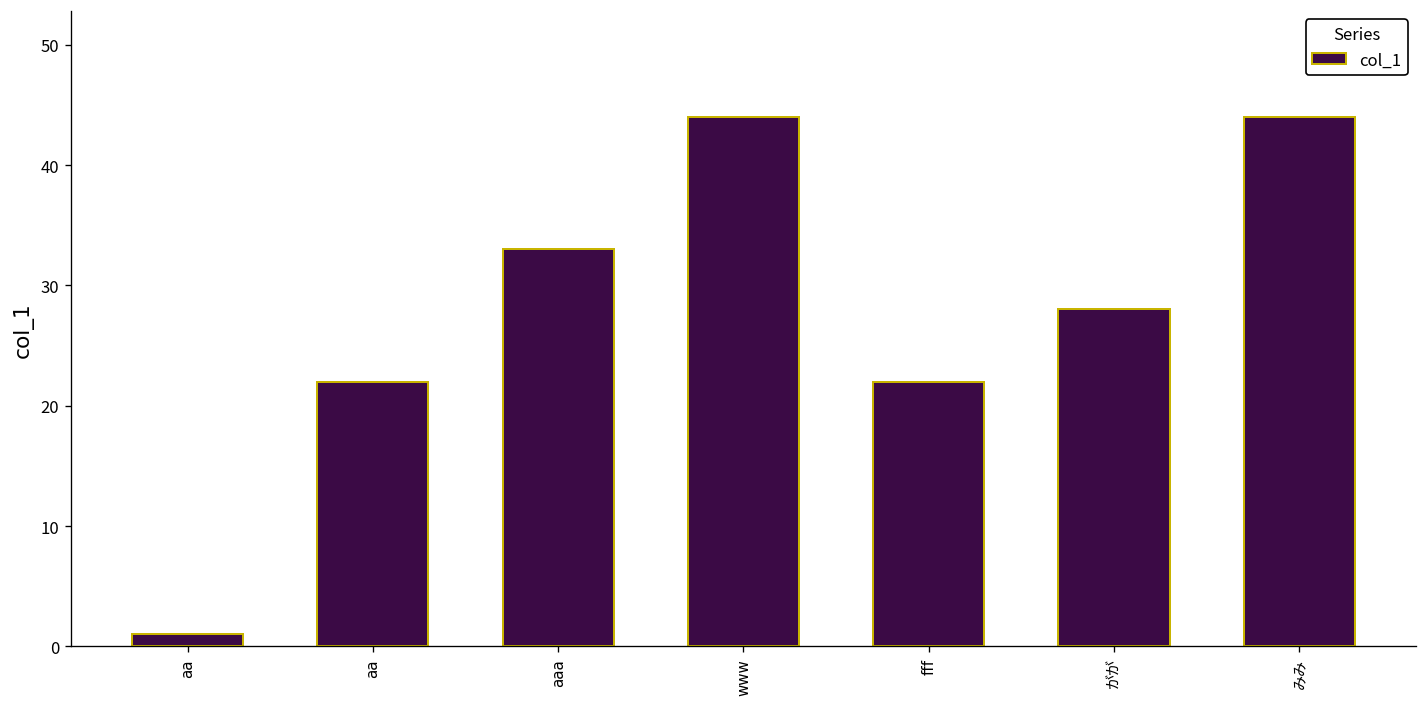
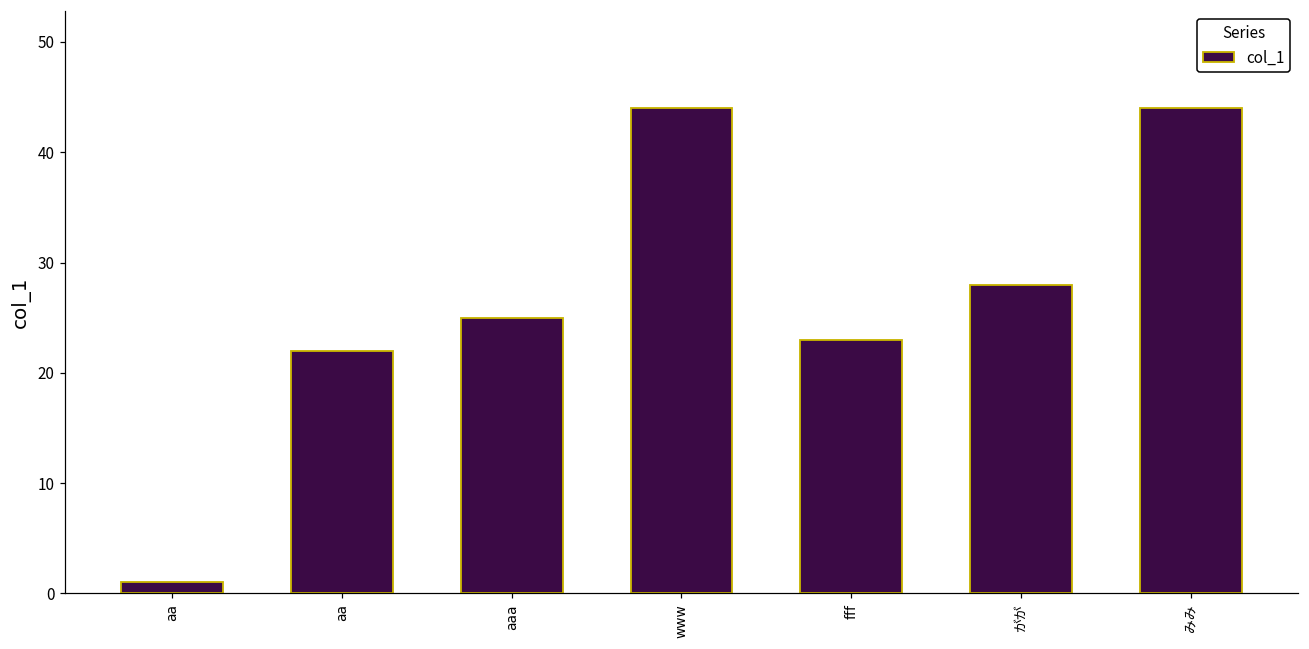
aaa: 33 -> 25
fff: 22 -> 23
